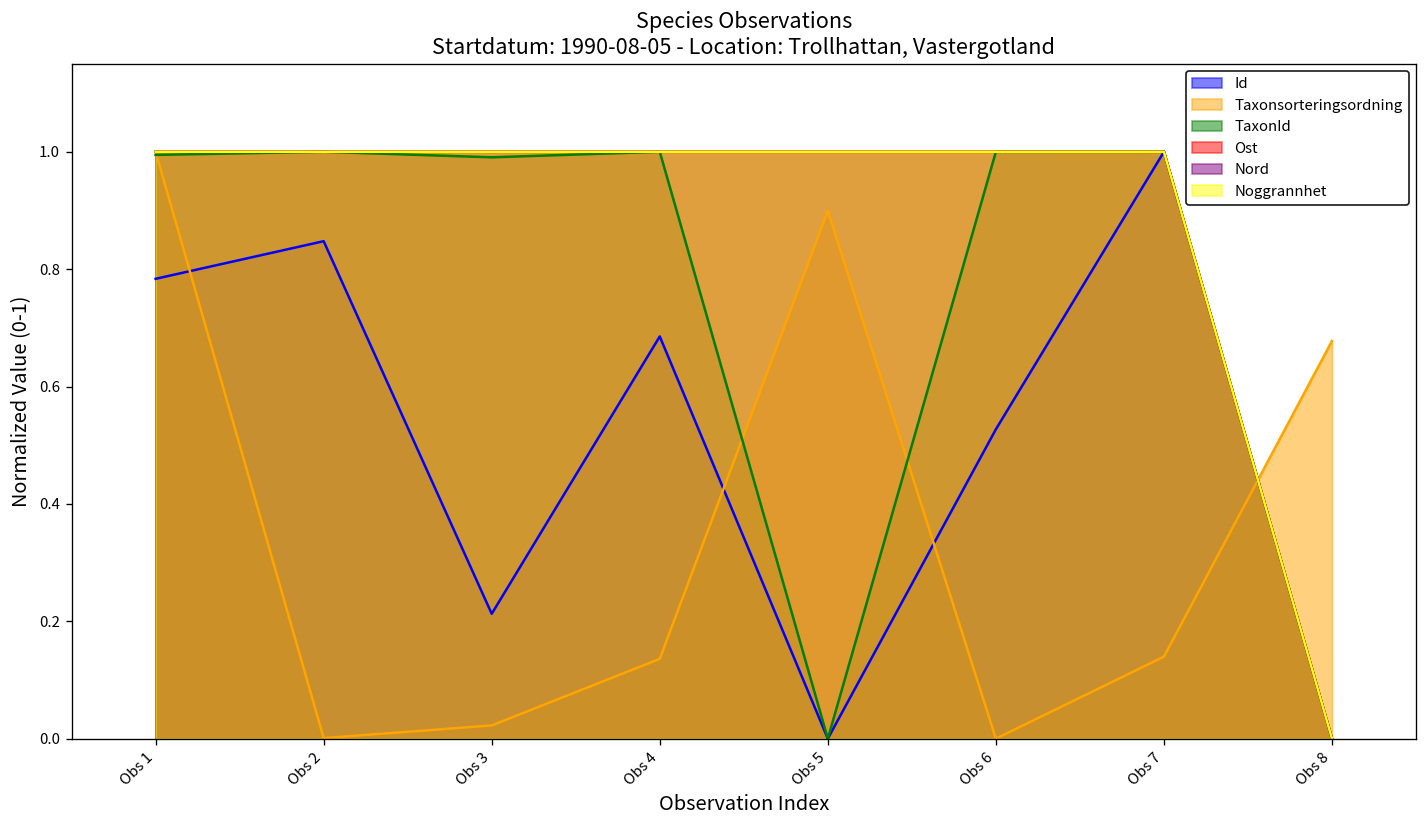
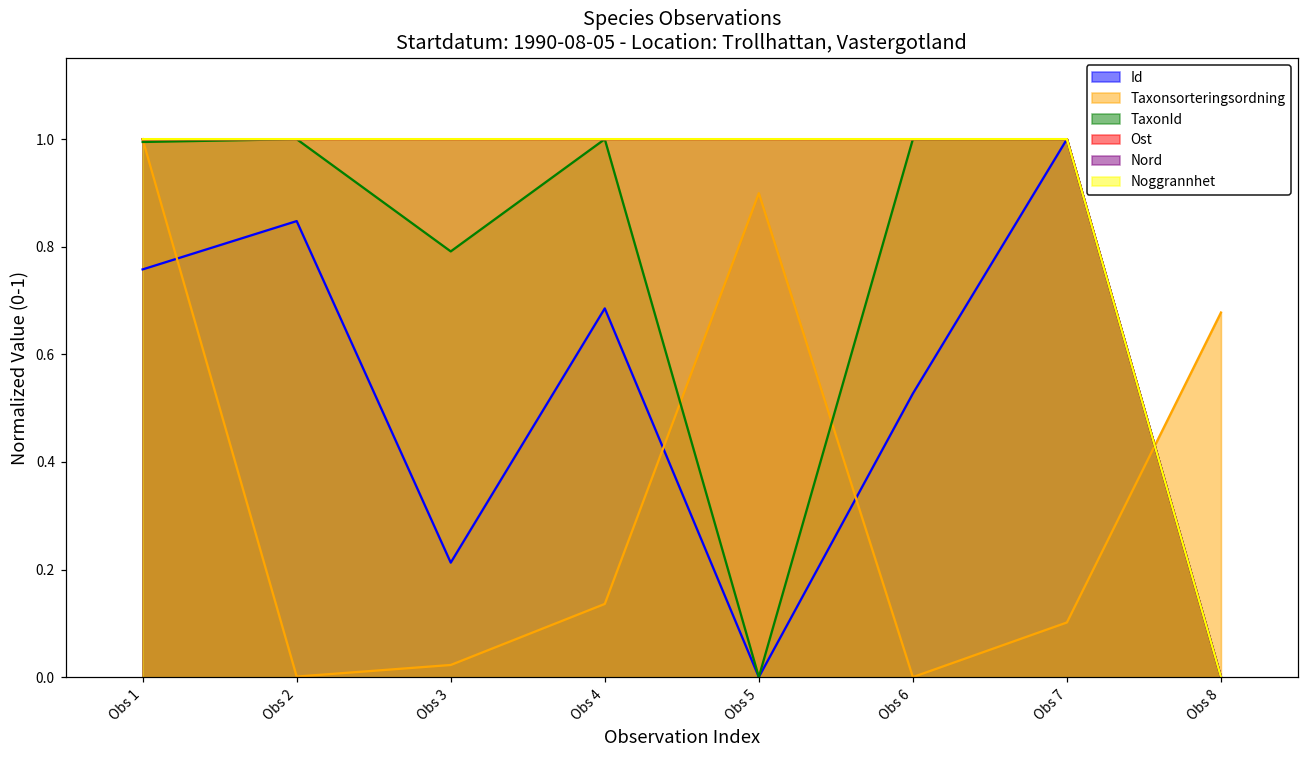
Id, Obs 1: 0.78 -> 0.76
TaxonId, Obs 3: 0.99 -> 0.79
Taxonsorteringsordning, Obs 7: 0.14 -> 0.10
